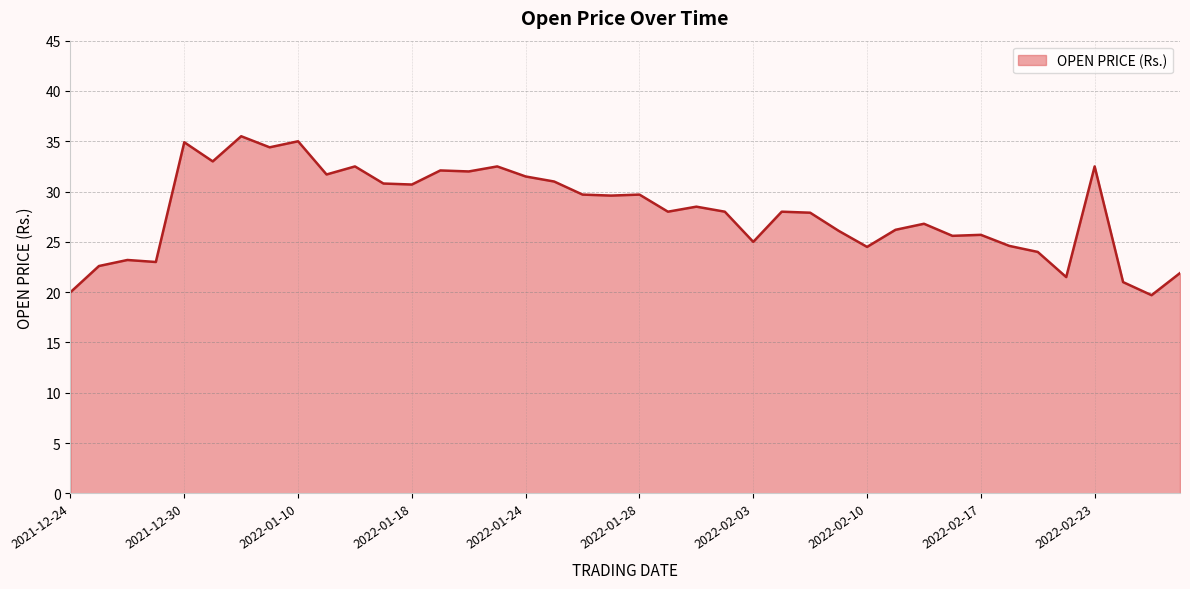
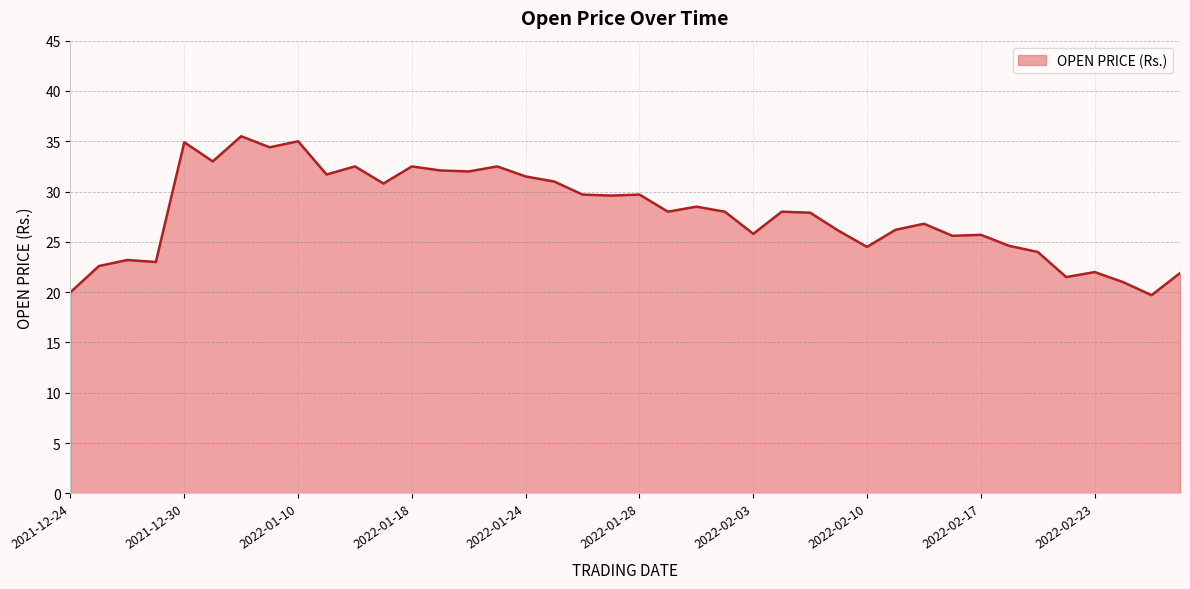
2022-01-18: 30.7 -> 32.5
2022-02-03: 25.0 -> 25.8
2022-02-23: 32.5 -> 22.0
